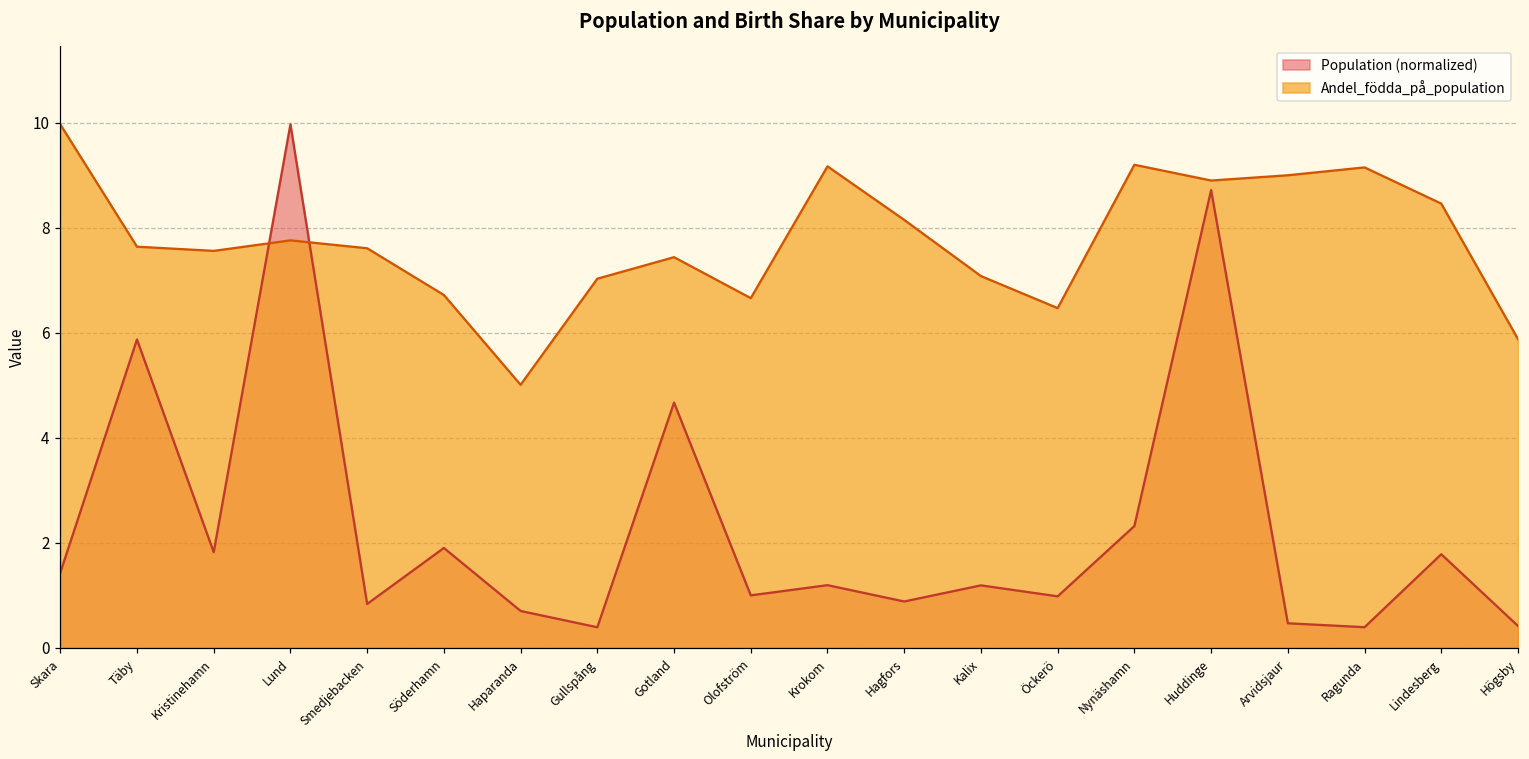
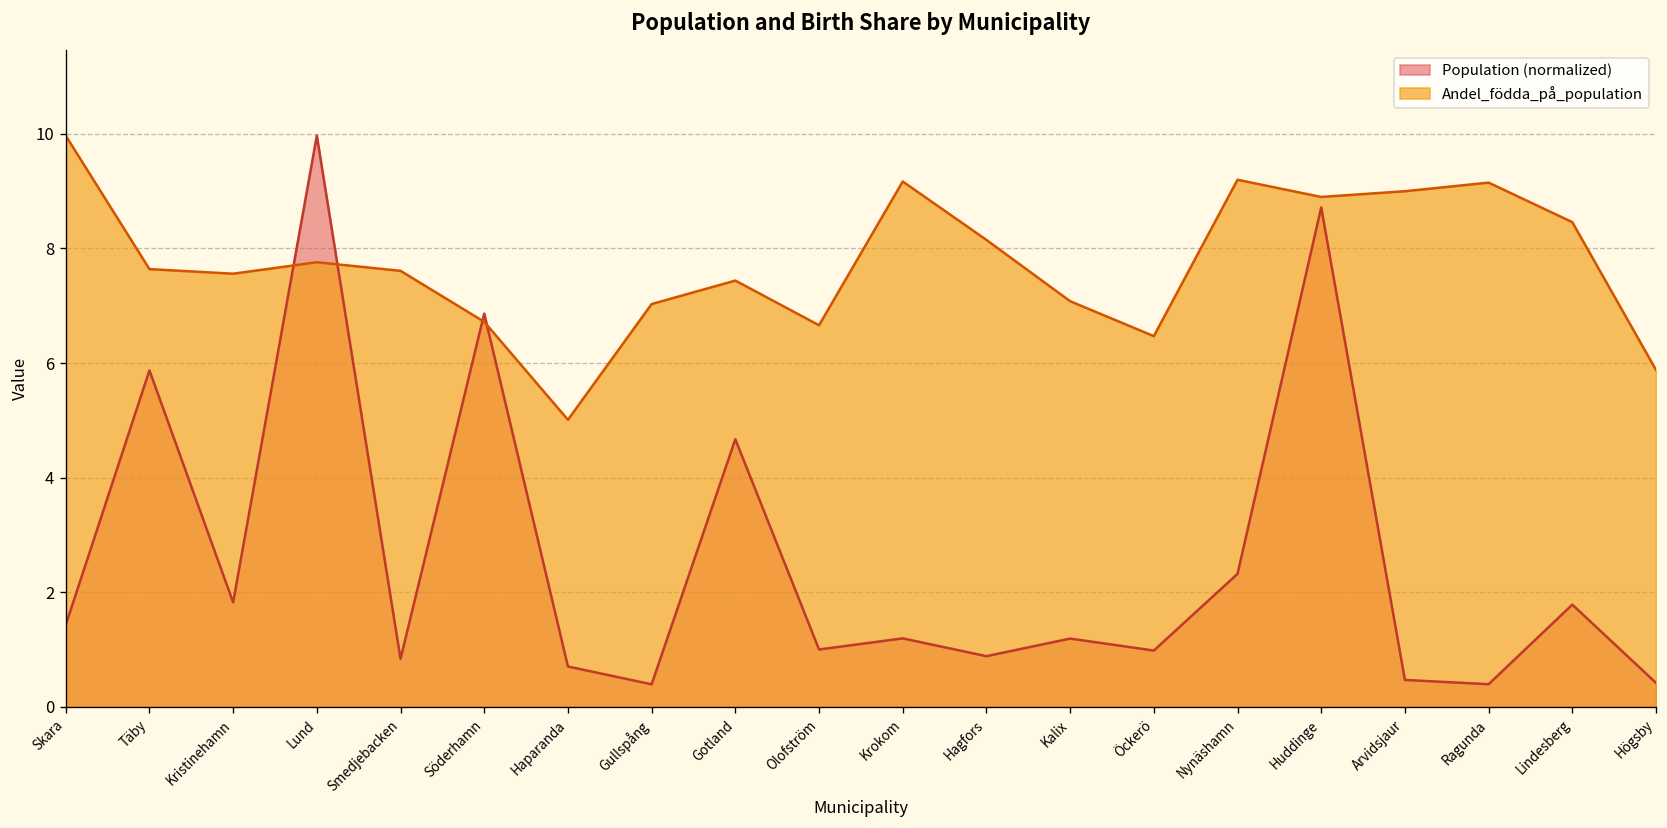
Population (normalized), Söderhamn: 1.9 -> 6.9
